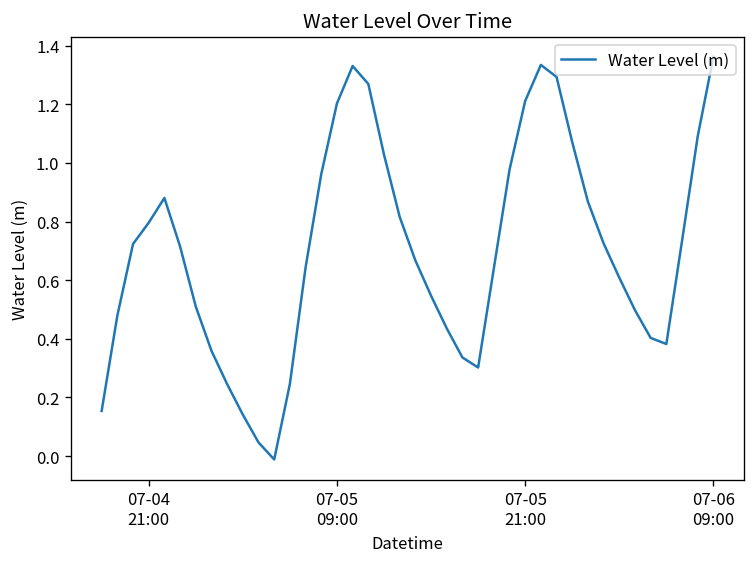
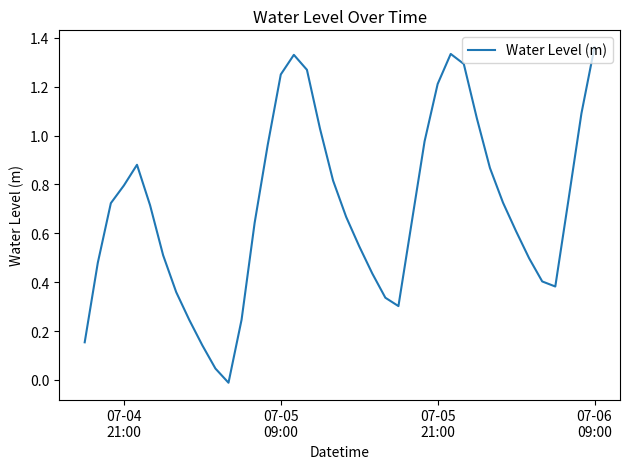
07-05 09:00: 1.20 -> 1.25
